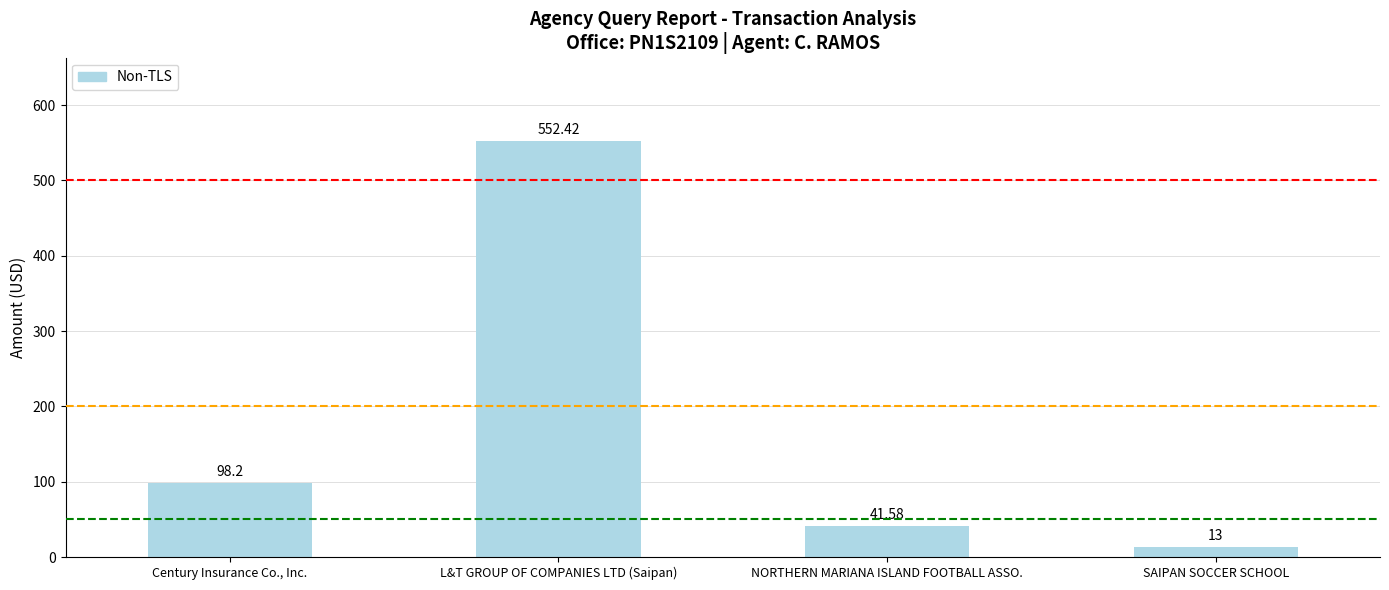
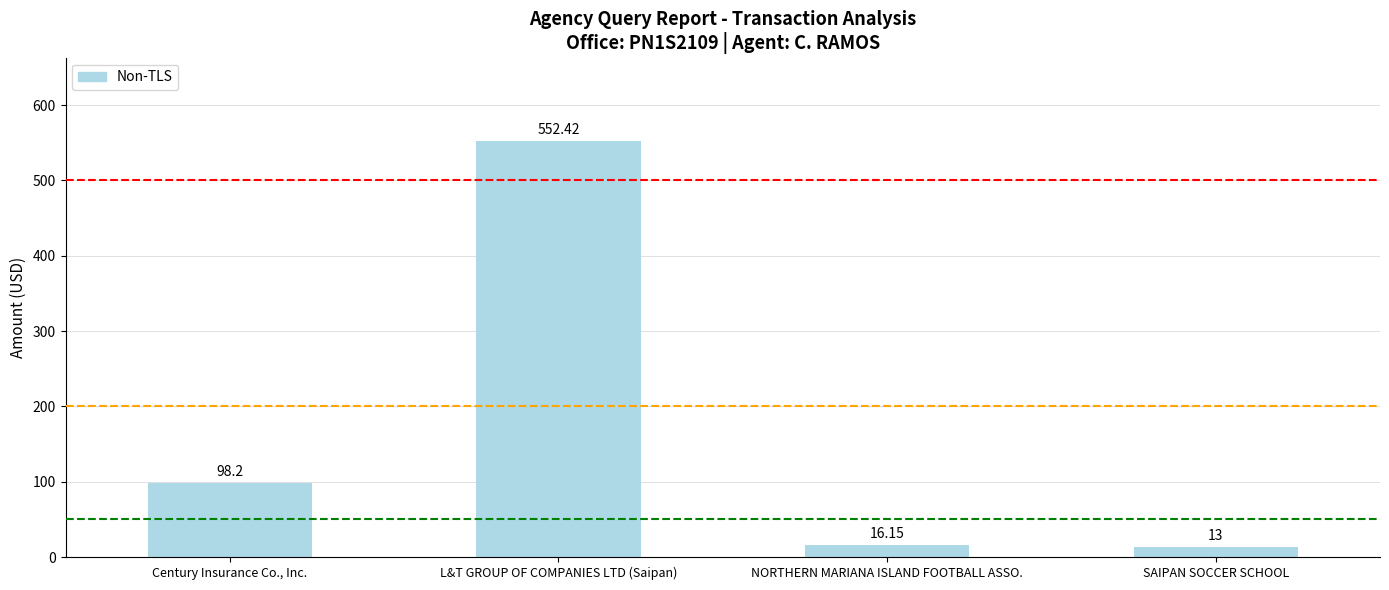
NORTHERN MARIANA ISLAND FOOTBALL ASSO.: 41.58 -> 16.15
